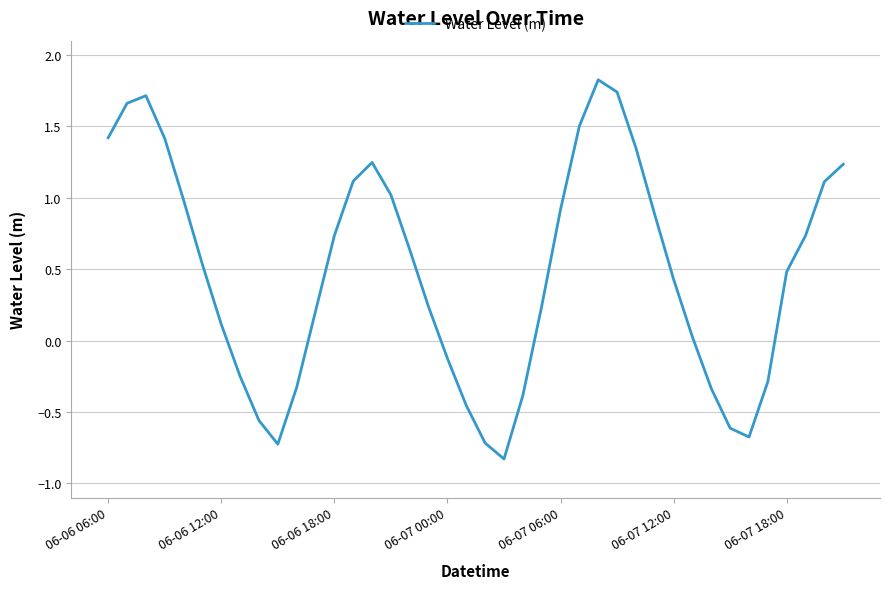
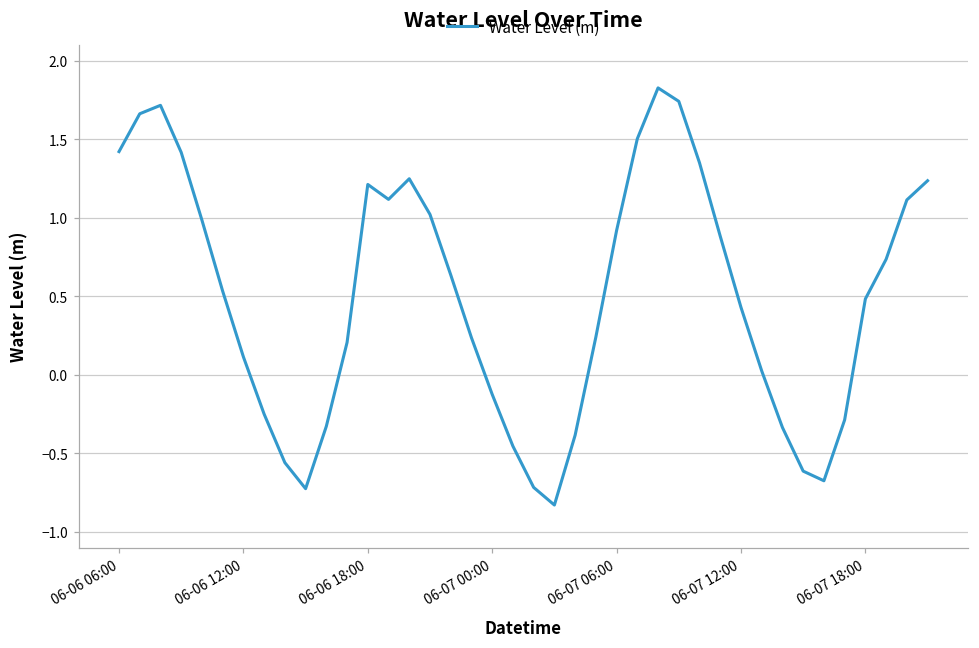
06-06 18:00: 0.73 -> 1.21
